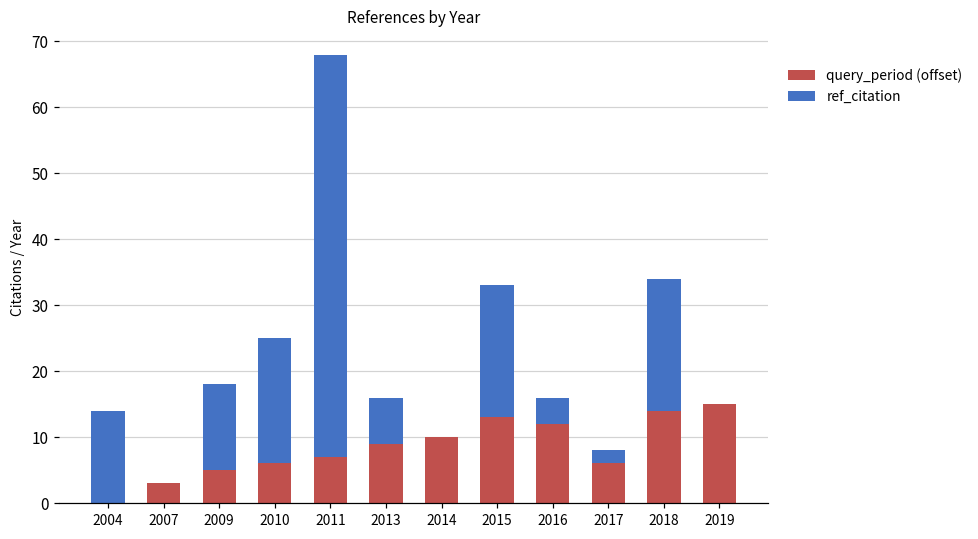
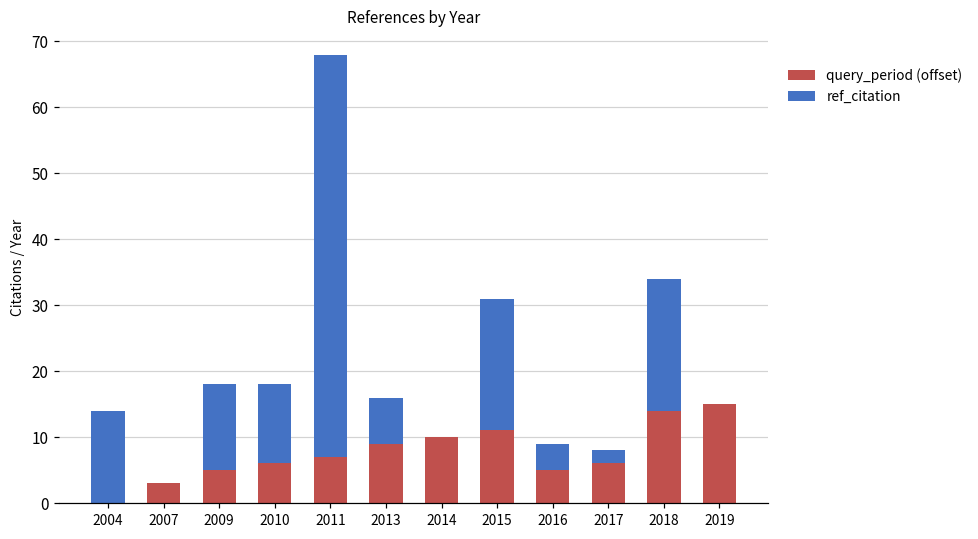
ref_citation, 2010: 19 -> 12
query_period (offset), 2015: 13 -> 11
query_period (offset), 2016: 12 -> 5
